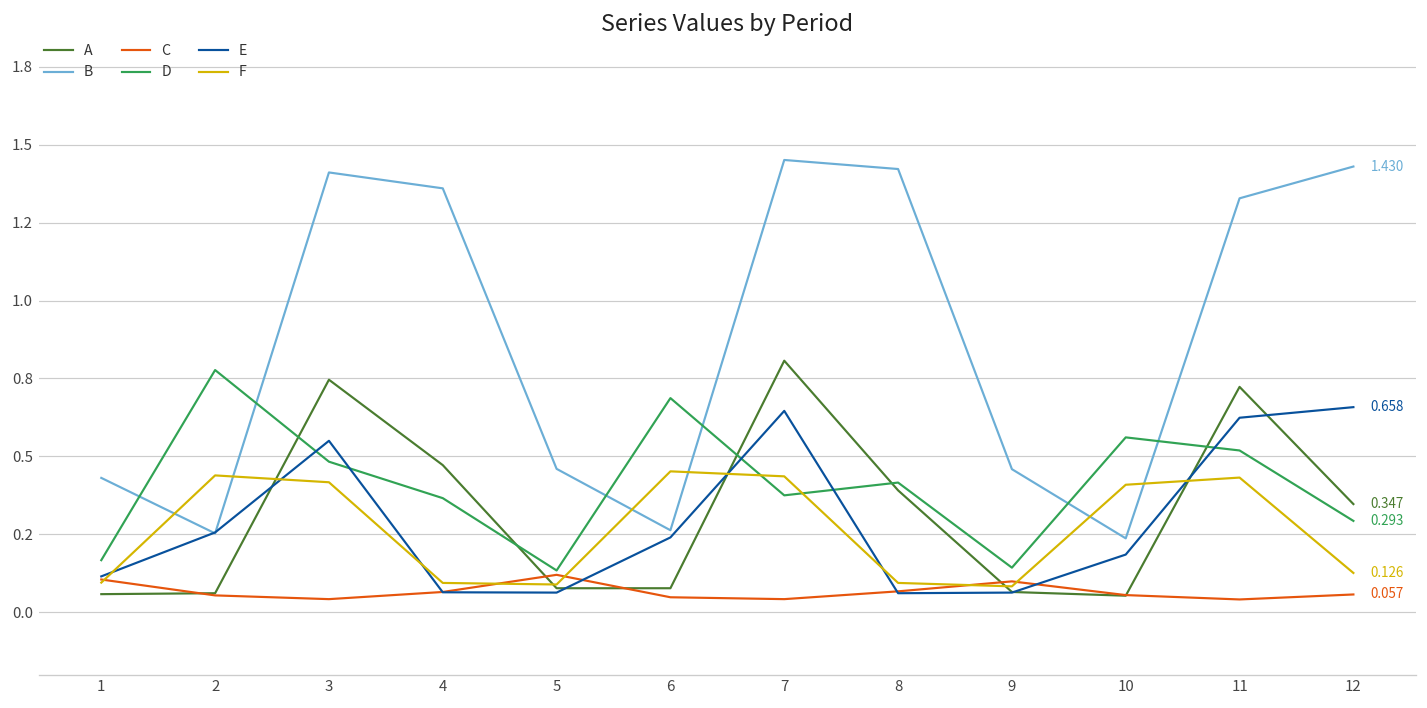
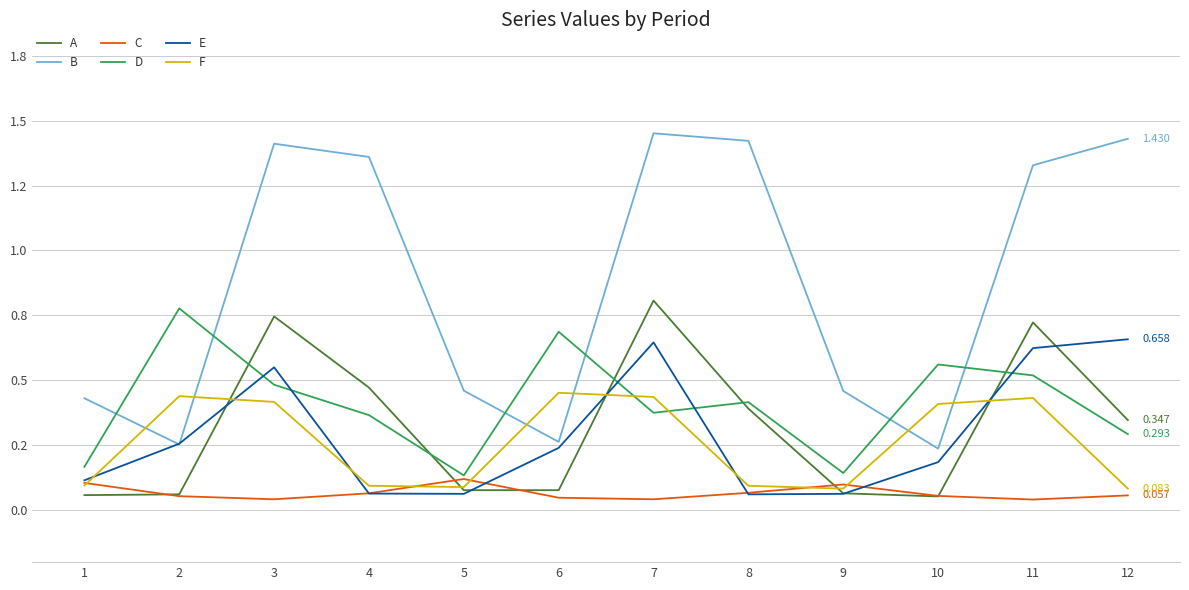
F, 12: 0.126 -> 0.083
